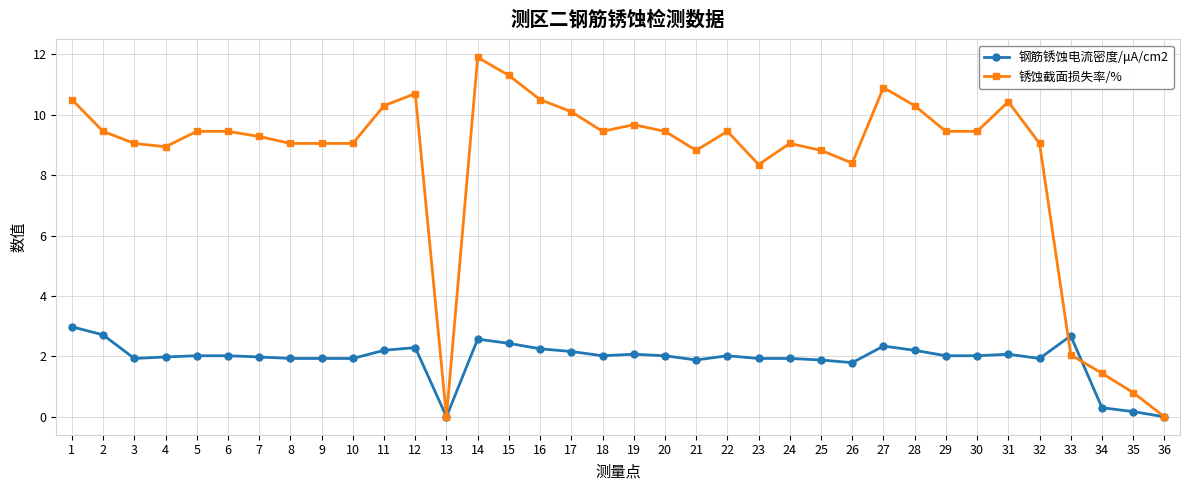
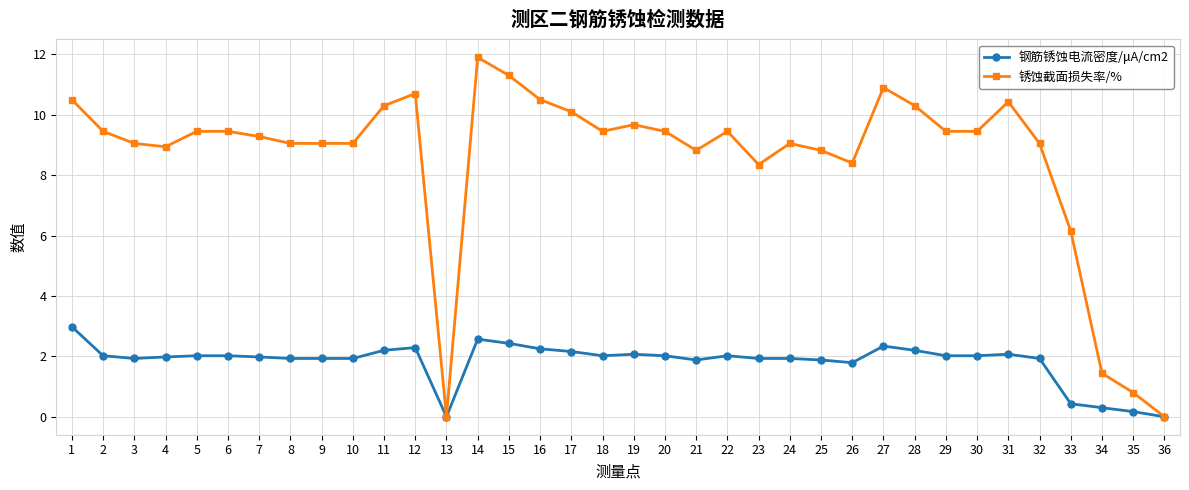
钢筋锈蚀电流密度/μA/cm2, 2: 2.7 -> 2.0
钢筋锈蚀电流密度/μA/cm2, 33: 2.7 -> 0.4
锈蚀截面损失率/%, 33: 2.1 -> 6.2
